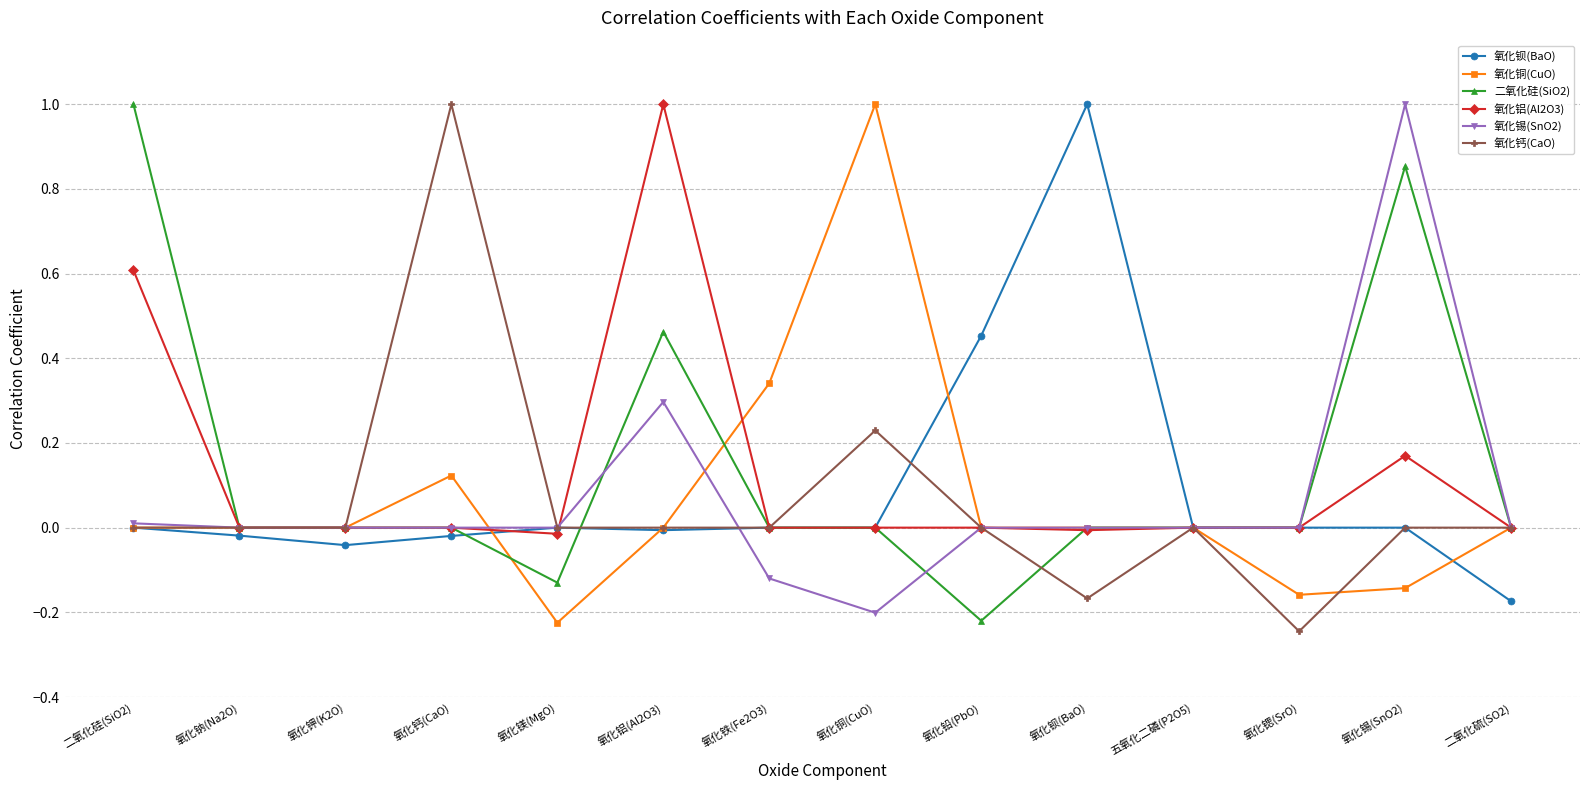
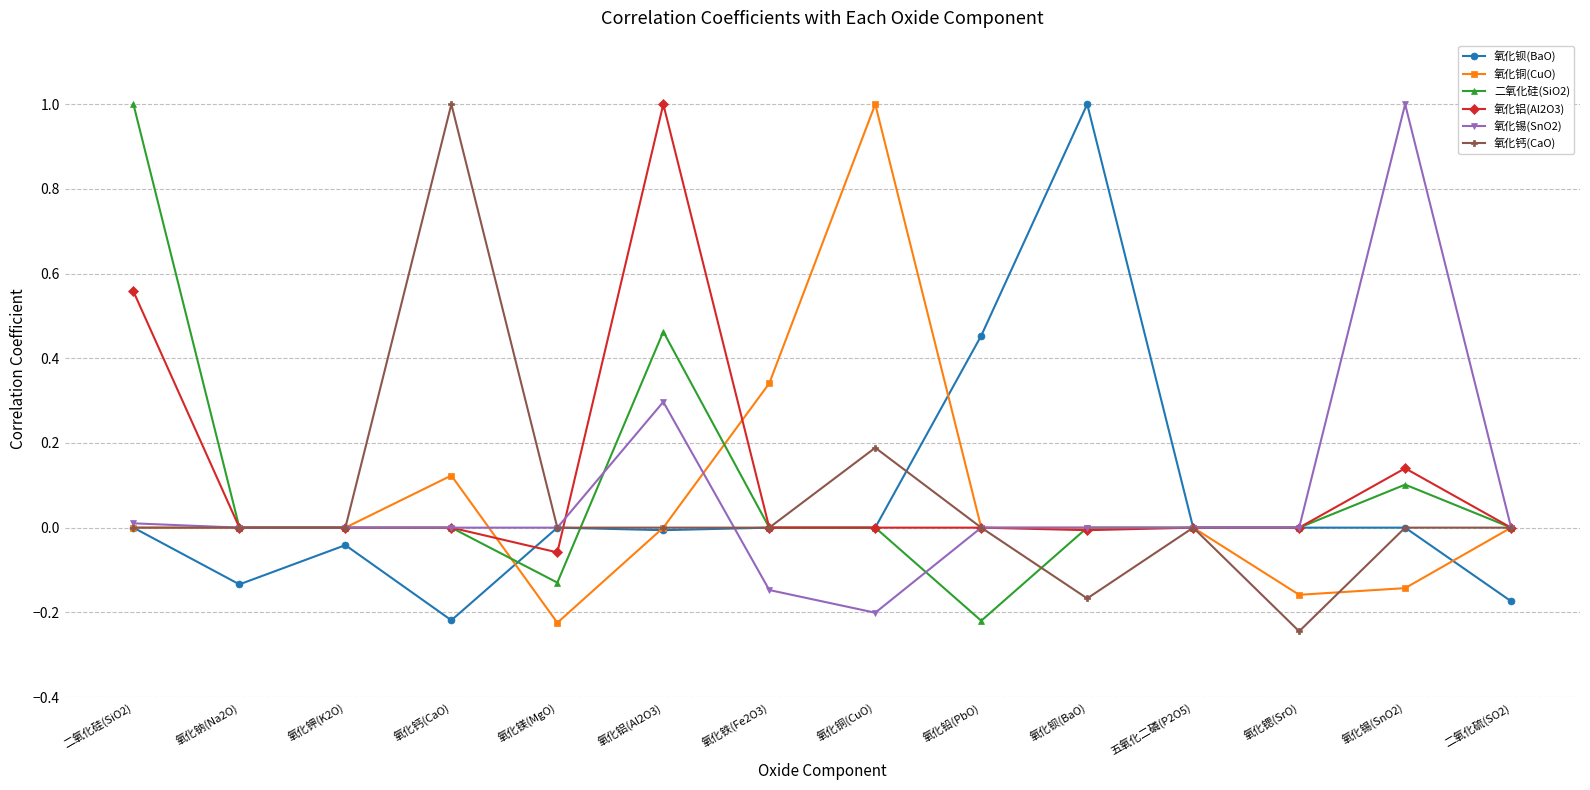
氧化铝(Al2O3), 二氧化硅(SiO2): 0.61 -> 0.56
氧化钡(BaO), 氧化钠(Na2O): -0.02 -> -0.13
氧化钡(BaO), 氧化钙(CaO): -0.02 -> -0.22
氧化铝(Al2O3), 氧化镁(MgO): -0.01 -> -0.06
氧化锡(SnO2), 氧化铁(Fe2O3): -0.12 -> -0.15
氧化钙(CaO), 氧化铜(CuO): 0.23 -> 0.19
二氧化硅(SiO2), 氧化锡(SnO2): 0.85 -> 0.10
氧化铝(Al2O3), 氧化锡(SnO2): 0.17 -> 0.14
